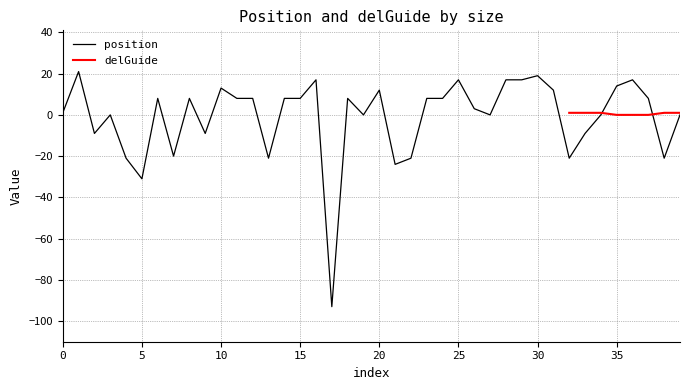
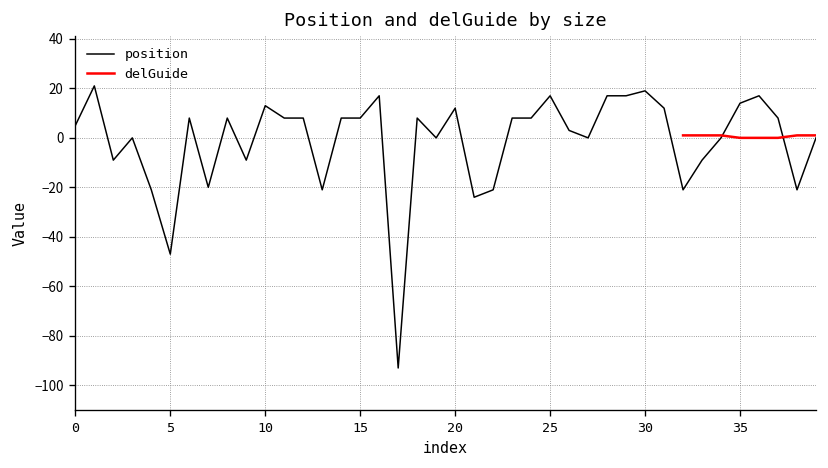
position, 0: 1 -> 5
position, 5: -31 -> -47
